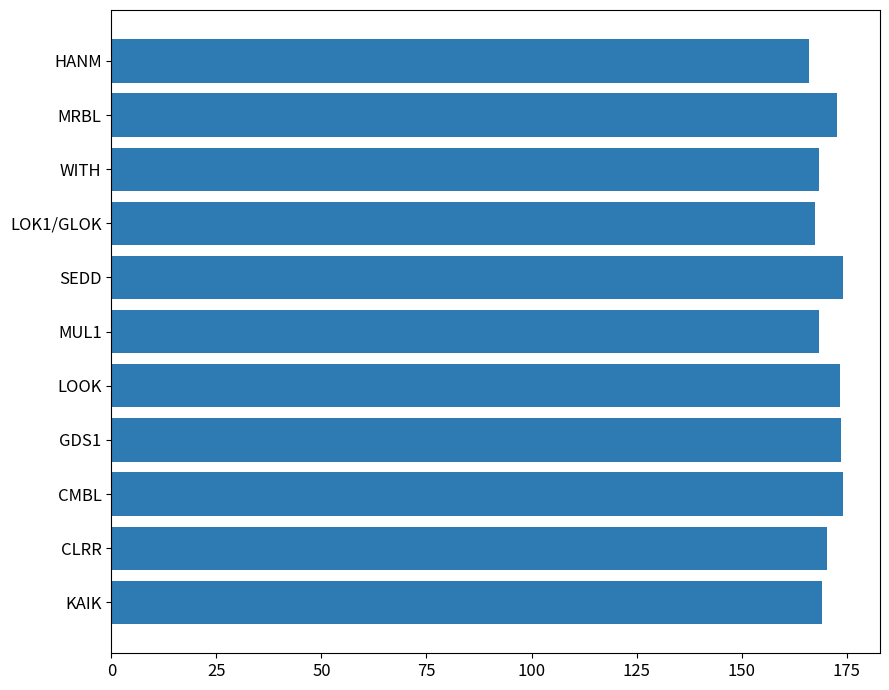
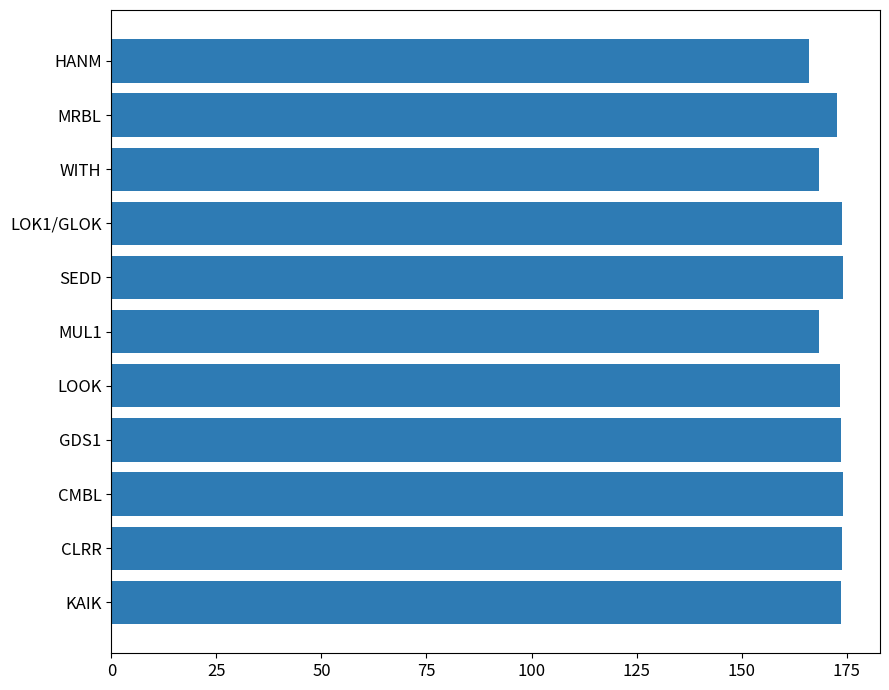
LOK1/GLOK: 167 -> 174
CLRR: 170 -> 174
KAIK: 169 -> 174
